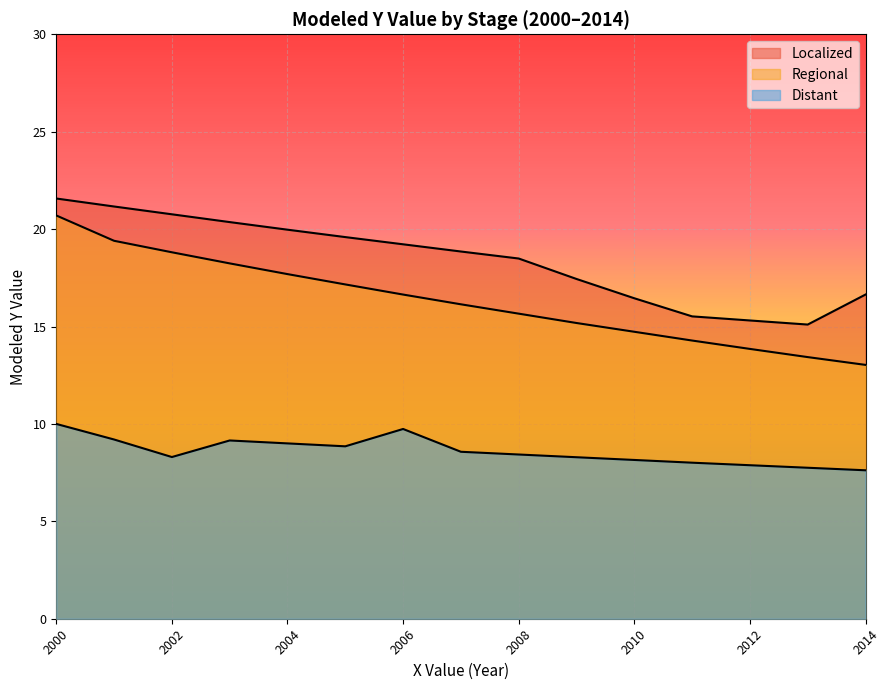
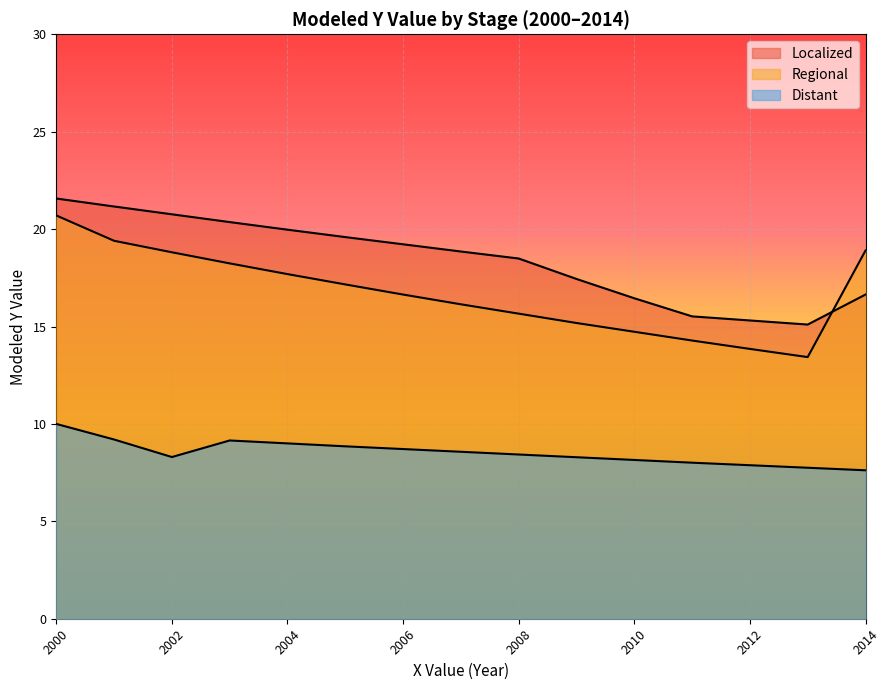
Distant, 2006: 9.7 -> 8.7
Regional, 2014: 13.0 -> 18.9
